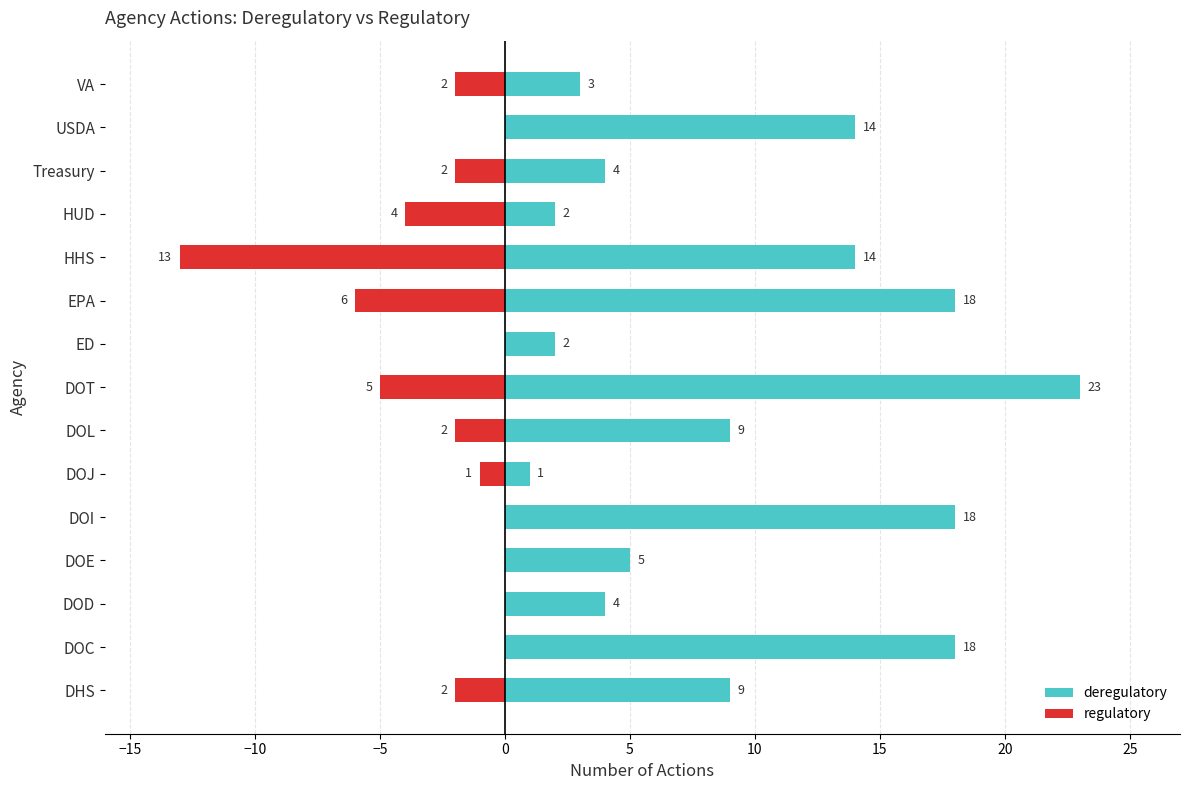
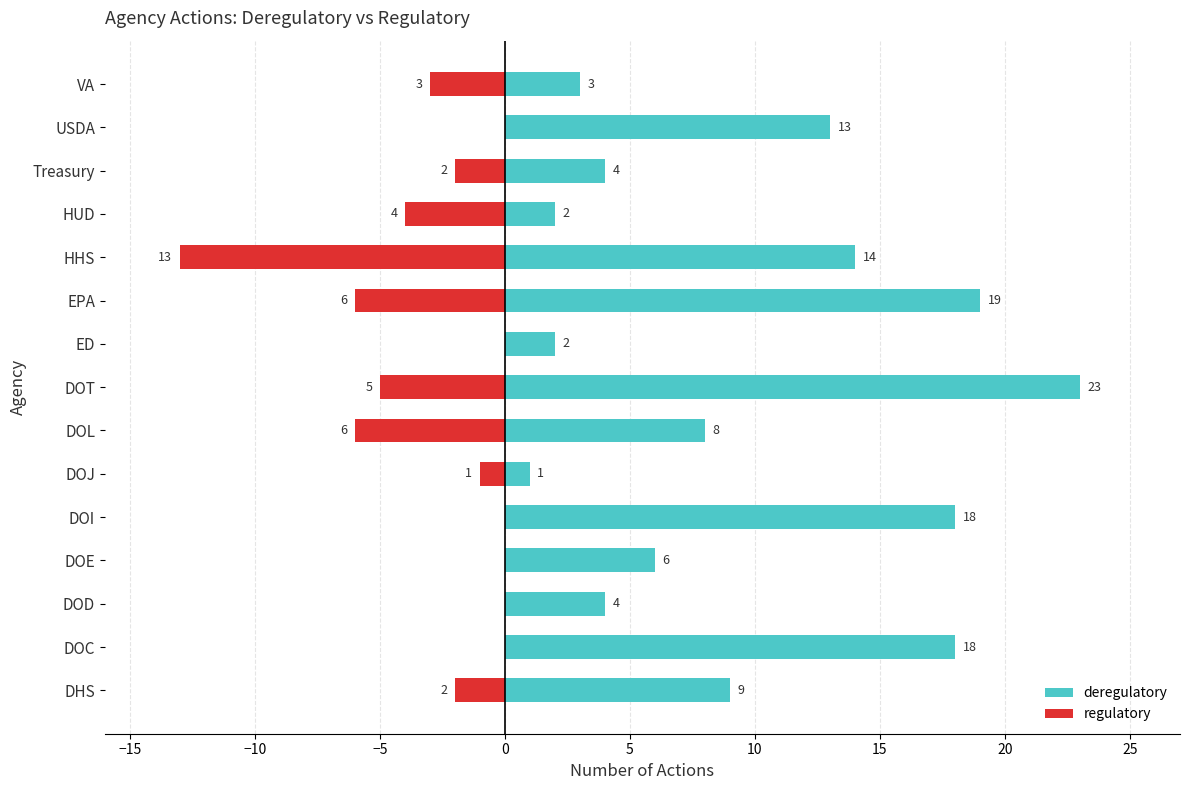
regulatory, VA: 2 -> 3
deregulatory, USDA: 14 -> 13
deregulatory, EPA: 18 -> 19
deregulatory, DOL: 9 -> 8
regulatory, DOL: 2 -> 6
deregulatory, DOE: 5 -> 6
